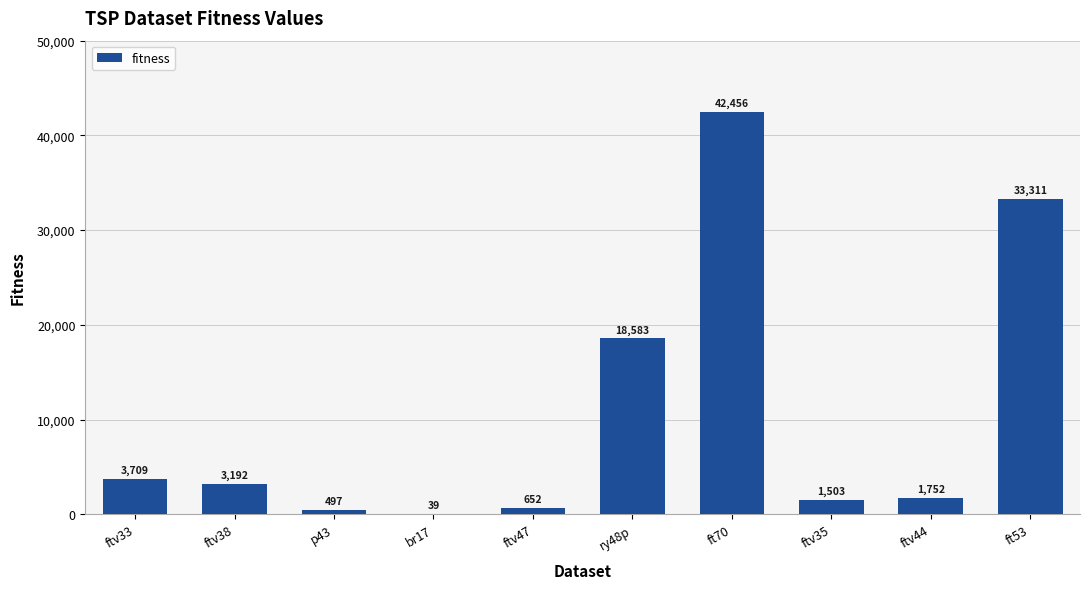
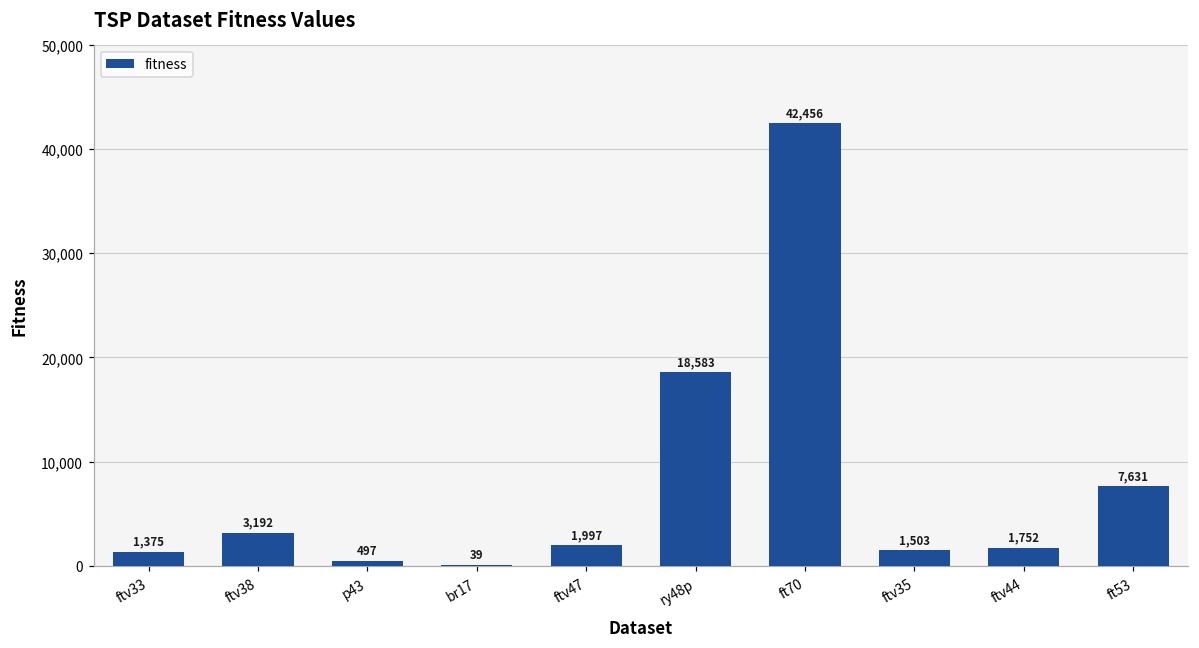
ftv33: 3,709 -> 1,375
ftv47: 652 -> 1,997
ft53: 33,311 -> 7,631
